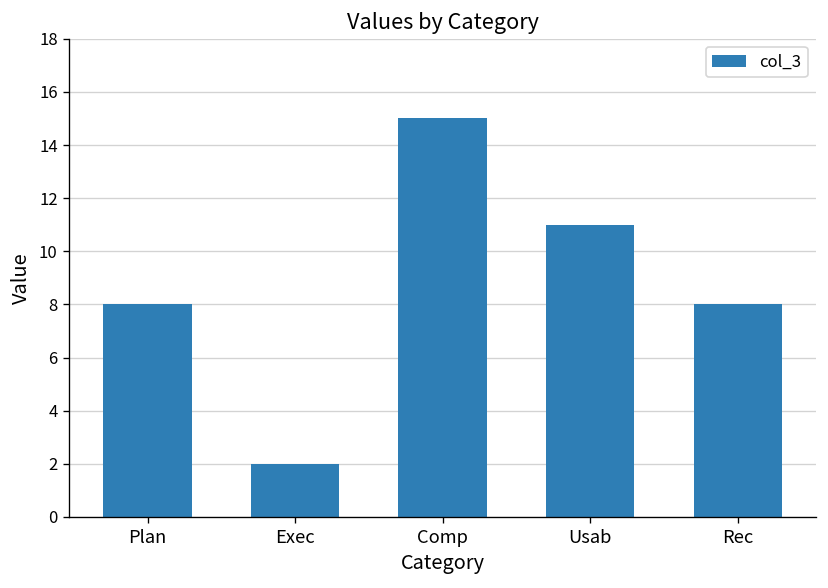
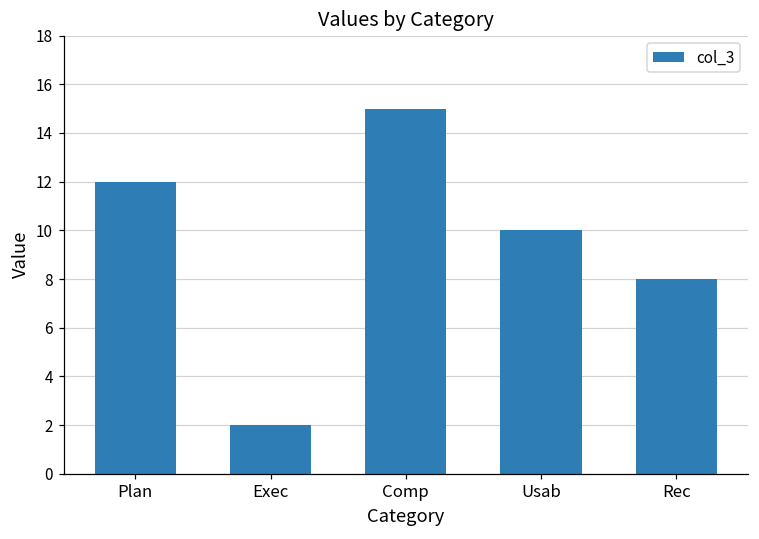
Plan: 8 -> 12
Usab: 11 -> 10
